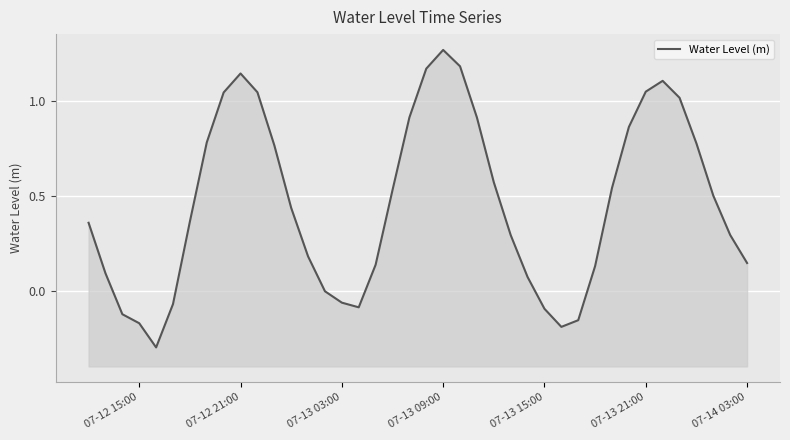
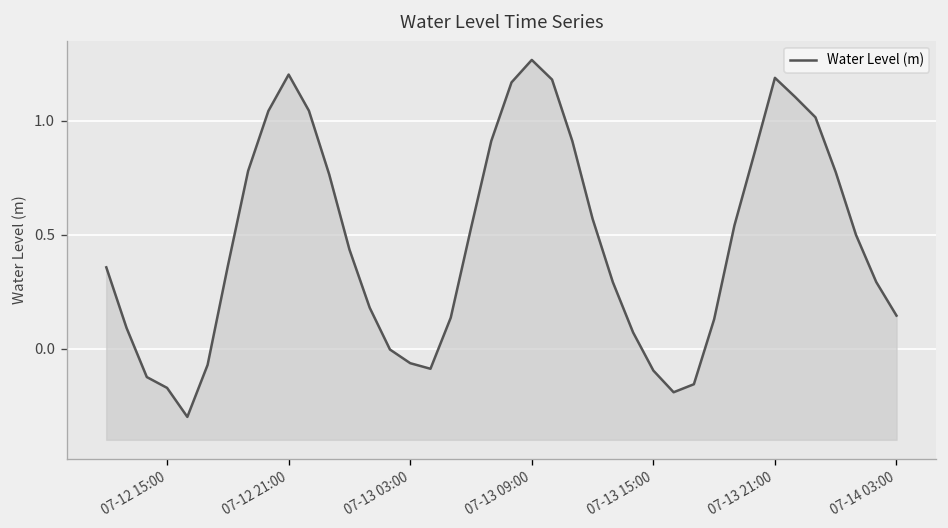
07-12 21:00: 1.14 -> 1.20
07-13 21:00: 1.05 -> 1.19
